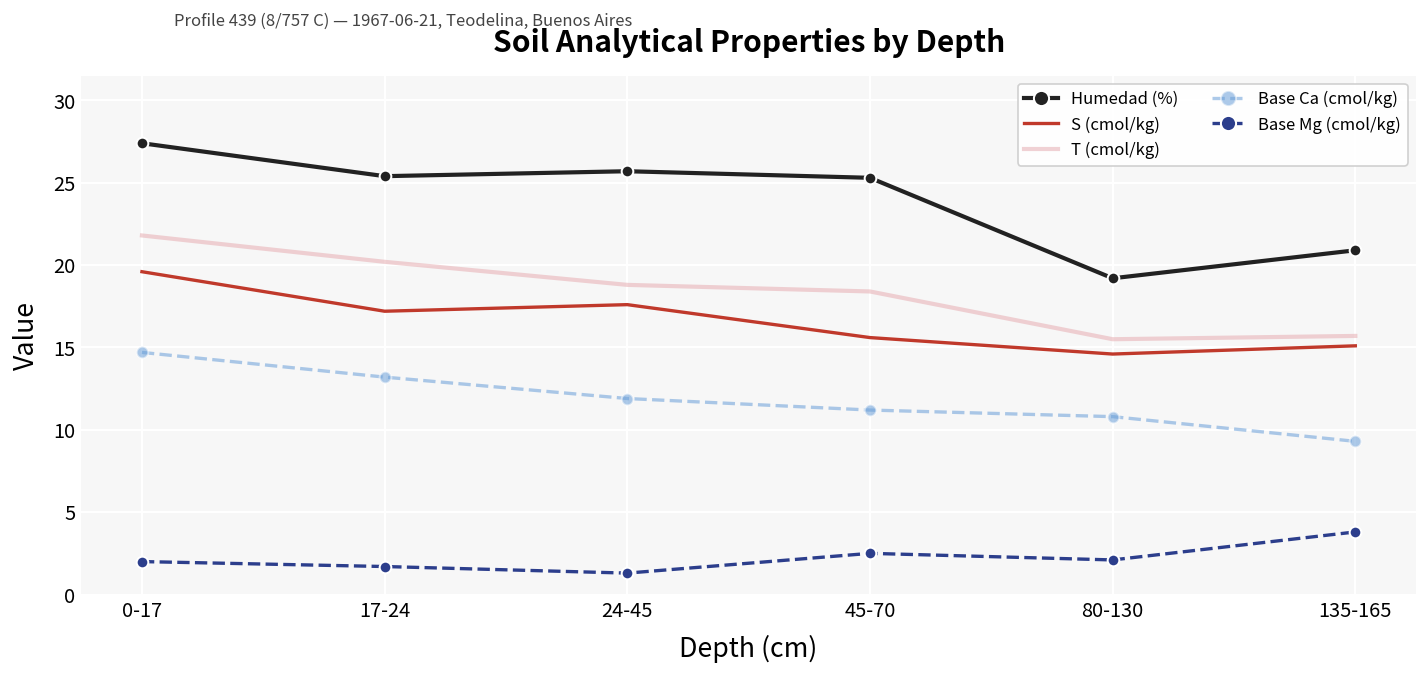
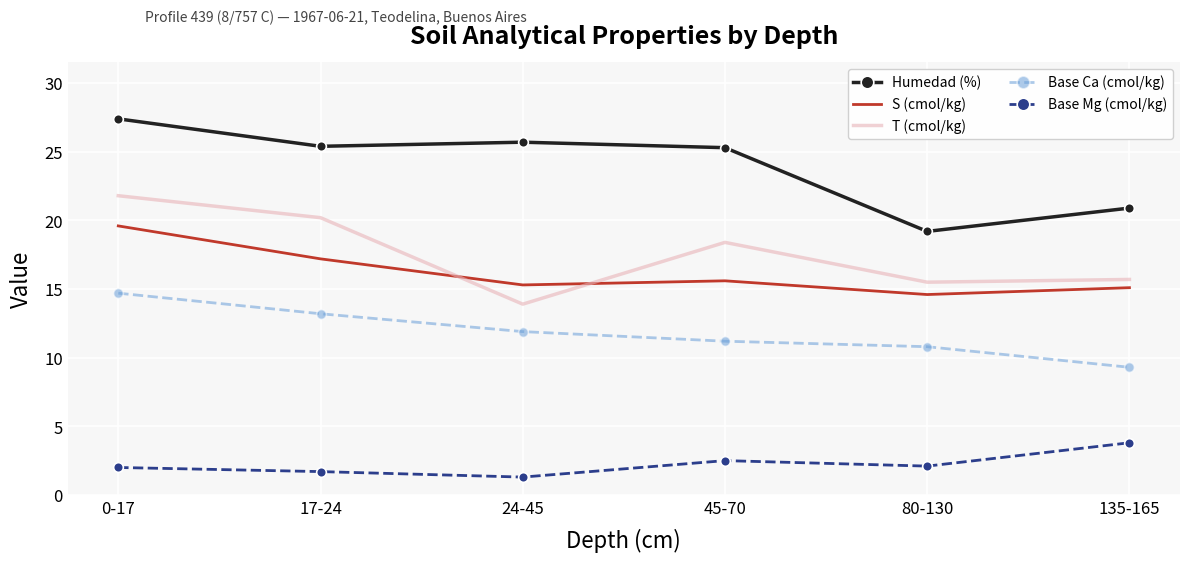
S (cmol/kg), 24-45: 17.6 -> 15.3
T (cmol/kg), 24-45: 18.8 -> 13.9
